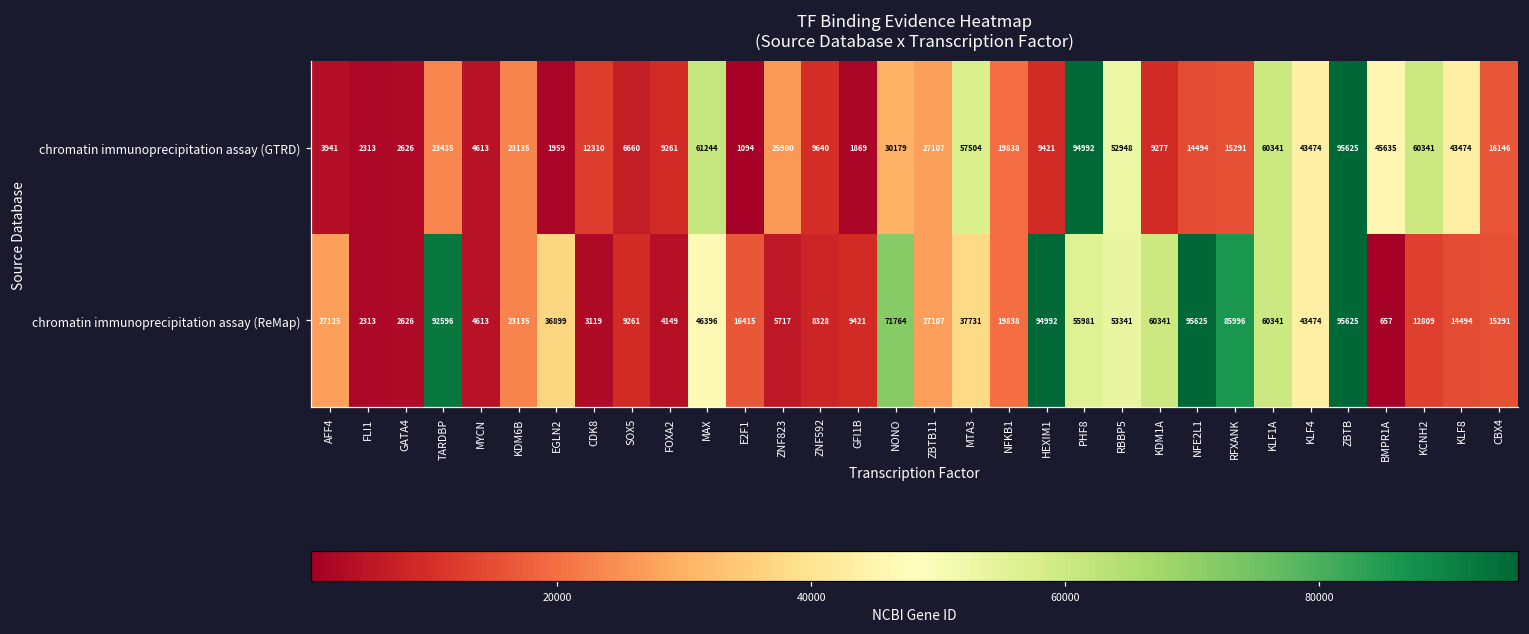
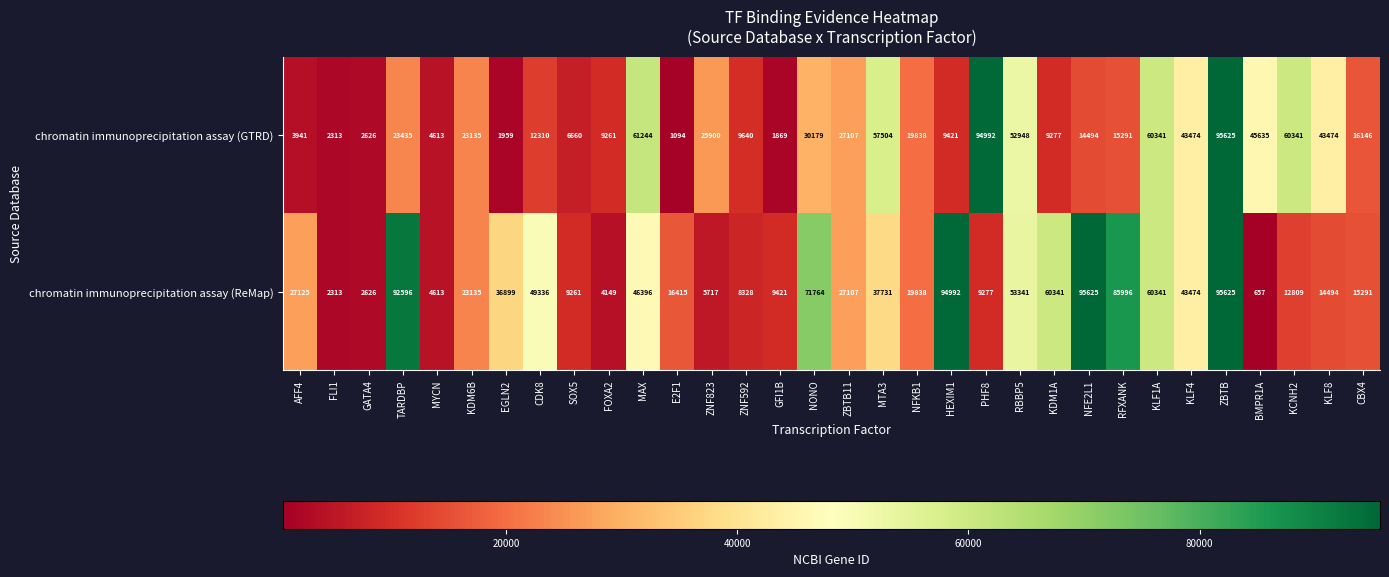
chromatin immunoprecipitation assay (ReMap), CDK8: 3119 -> 49336
chromatin immunoprecipitation assay (ReMap), PHF8: 55981 -> 9277
